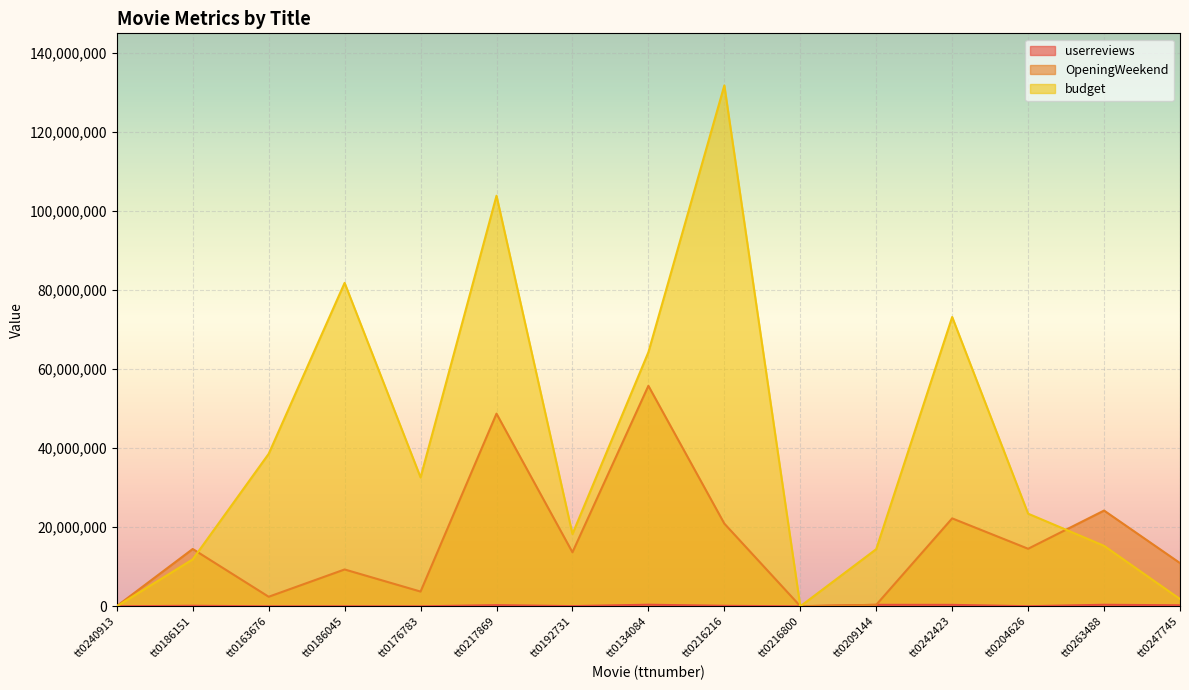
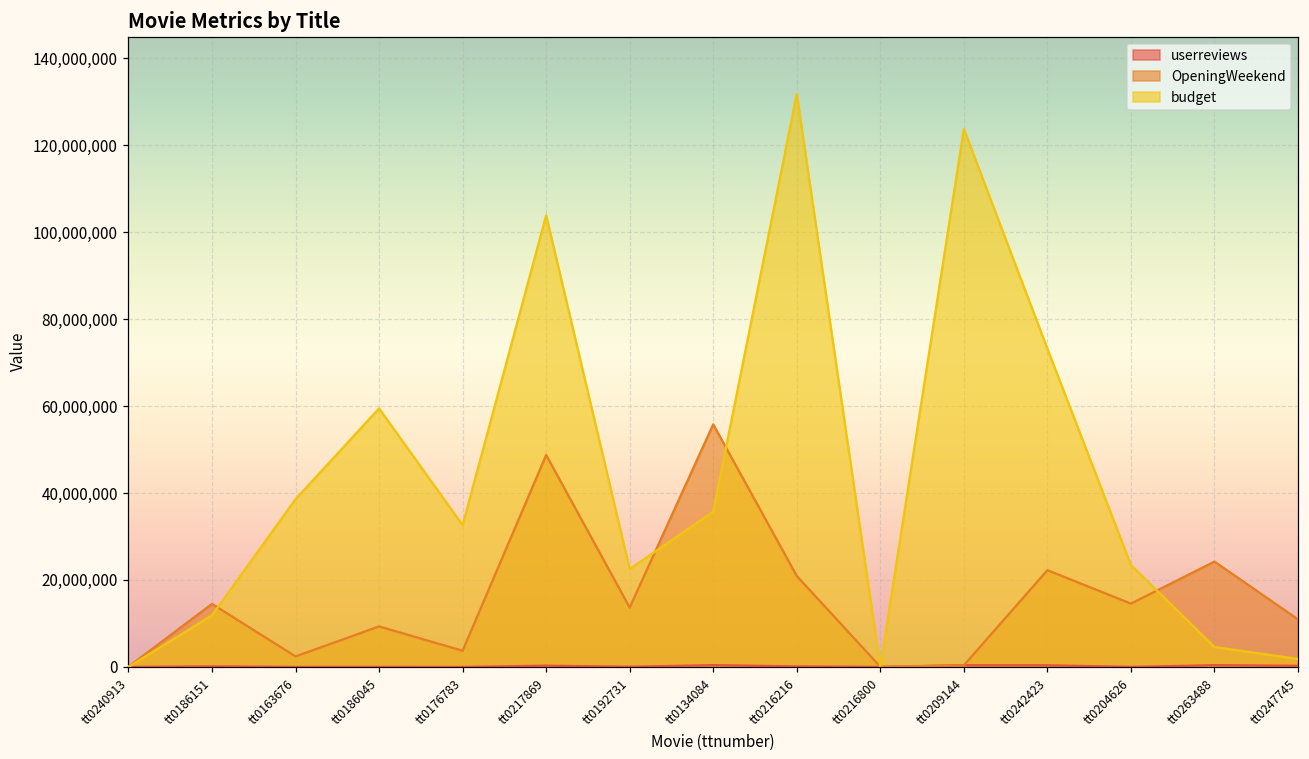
budget, tt0186045: 82,000,000 -> 59,000,000
budget, tt0192731: 18,000,000 -> 22,000,000
budget, tt0134084: 64,000,000 -> 36,000,000
budget, tt0209144: 14,000,000 -> 124,000,000
budget, tt0263488: 15,000,000 -> 5,000,000
